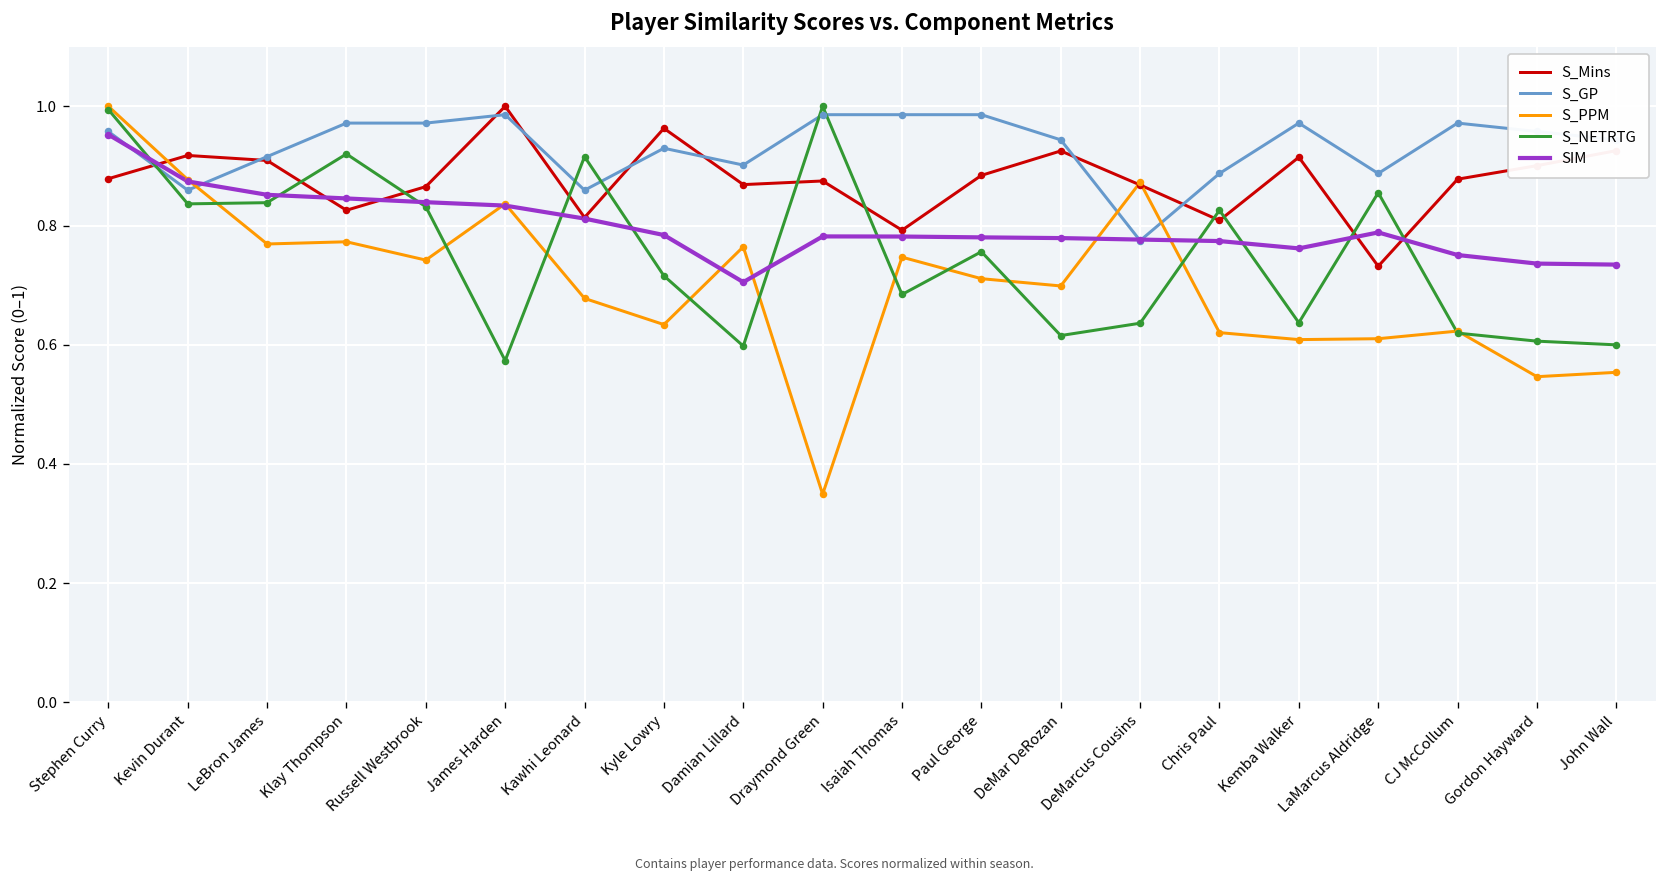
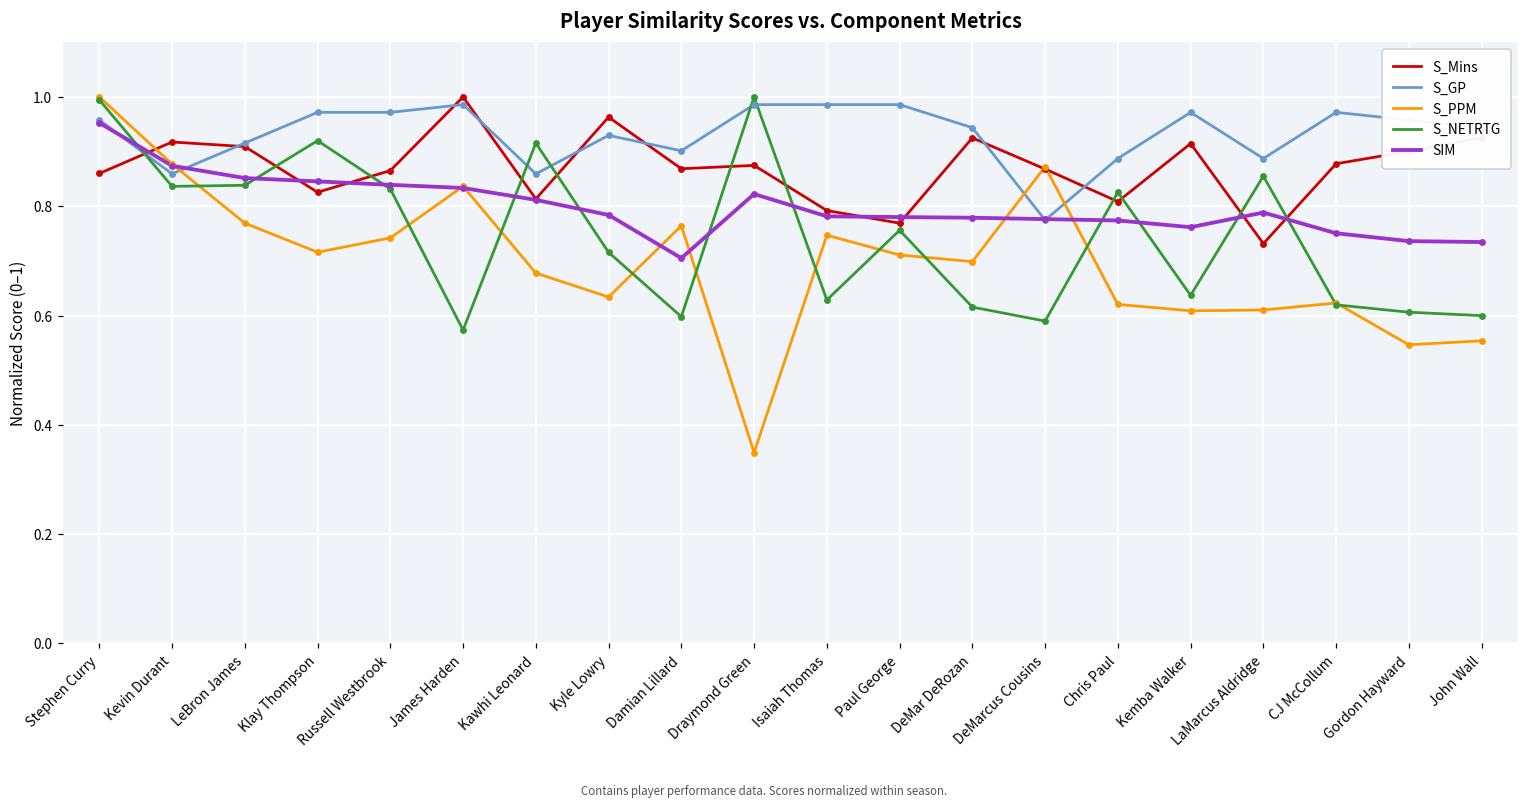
S_Mins, Stephen Curry: 0.88 -> 0.86
S_PPM, Klay Thompson: 0.77 -> 0.72
SIM, Draymond Green: 0.78 -> 0.82
S_NETRTG, Isaiah Thomas: 0.68 -> 0.63
S_Mins, Paul George: 0.88 -> 0.77
S_NETRTG, DeMarcus Cousins: 0.64 -> 0.59
